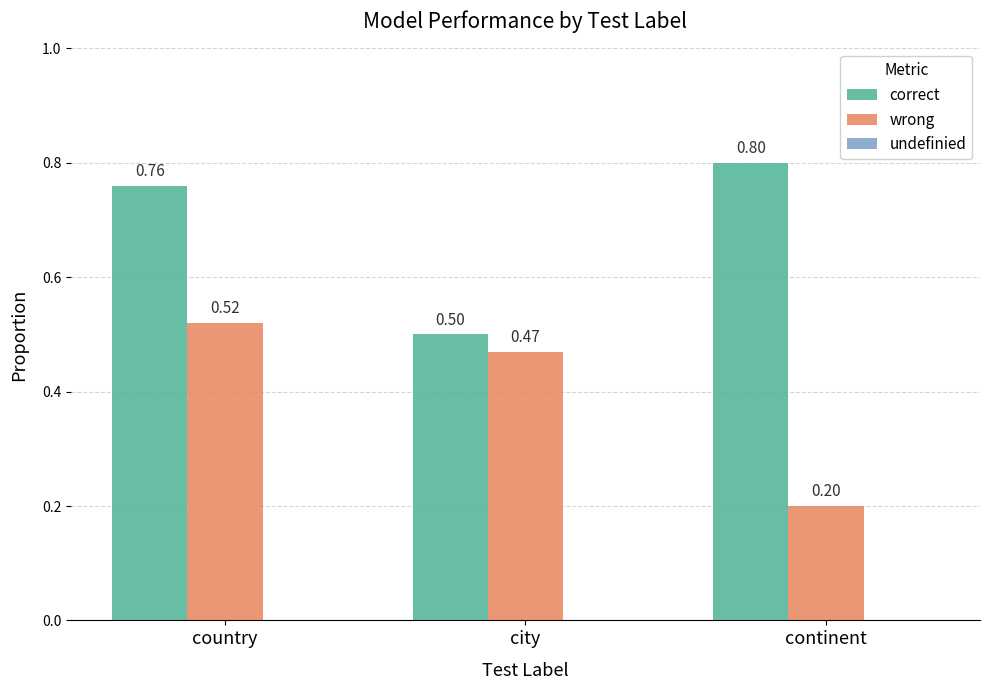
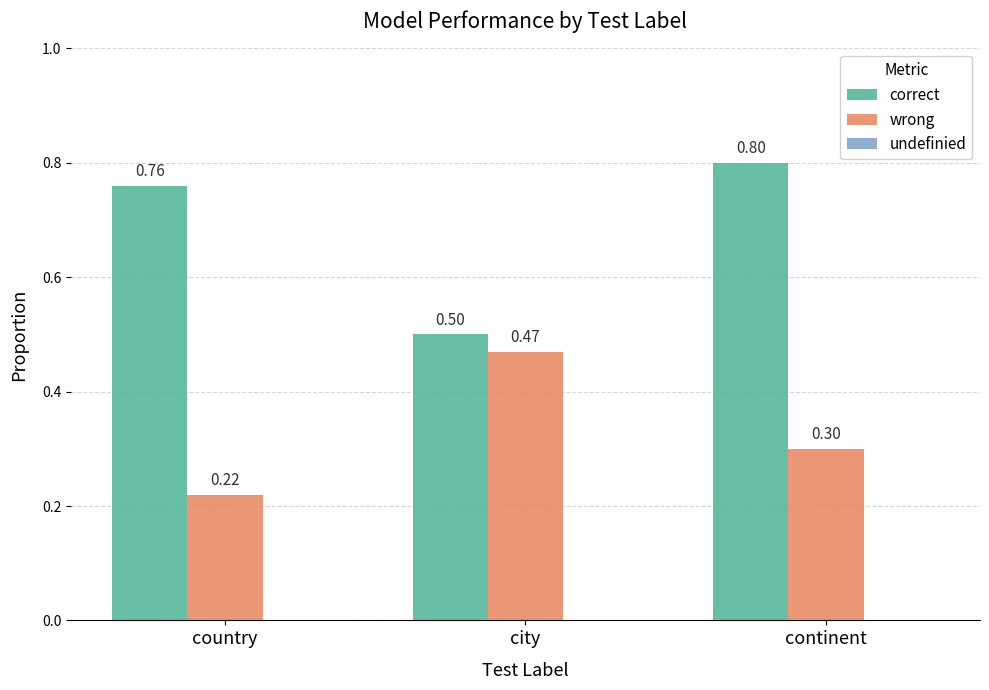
wrong, country: 0.52 -> 0.22
wrong, continent: 0.20 -> 0.30
